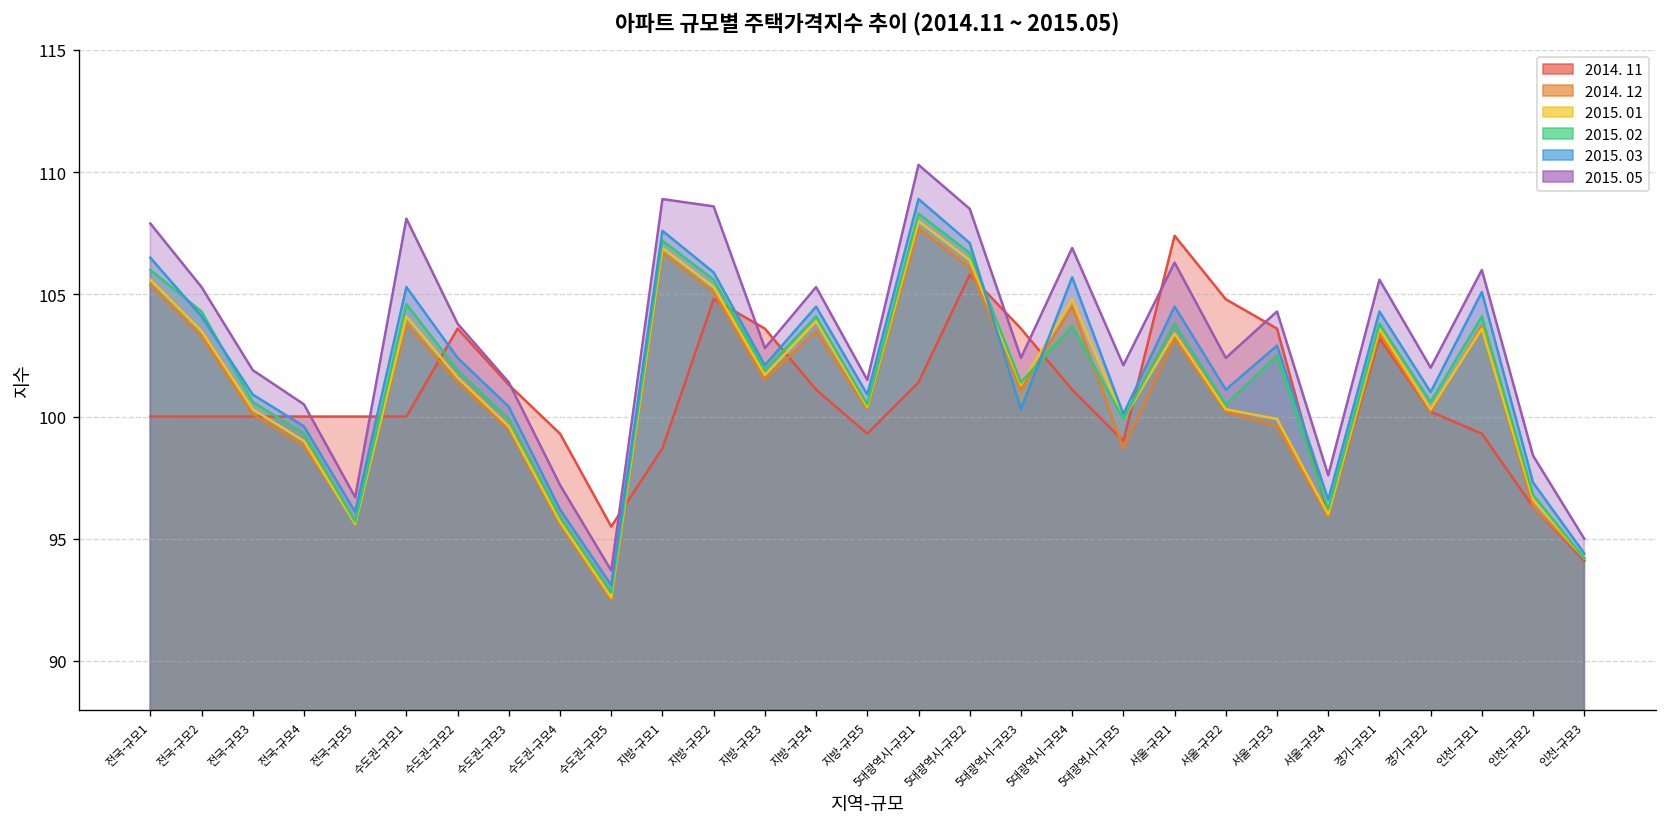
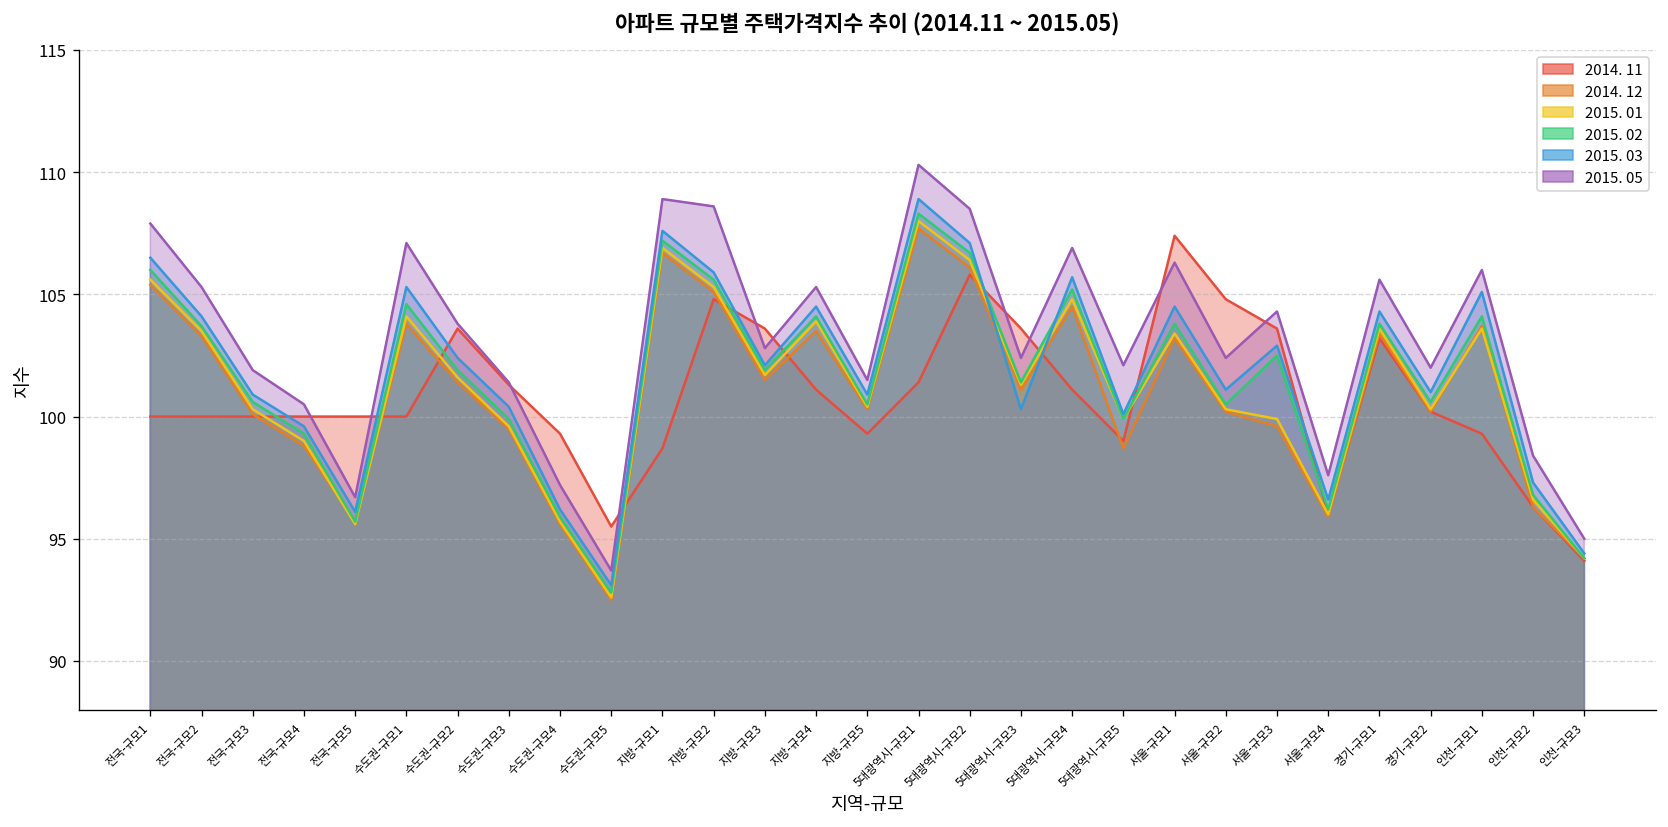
2015. 02, 전국-규모2: 104.3 -> 103.7
2015. 05, 수도권-규모1: 108.1 -> 107.1
2015. 02, 5대광역시-규모4: 103.7 -> 105.2
